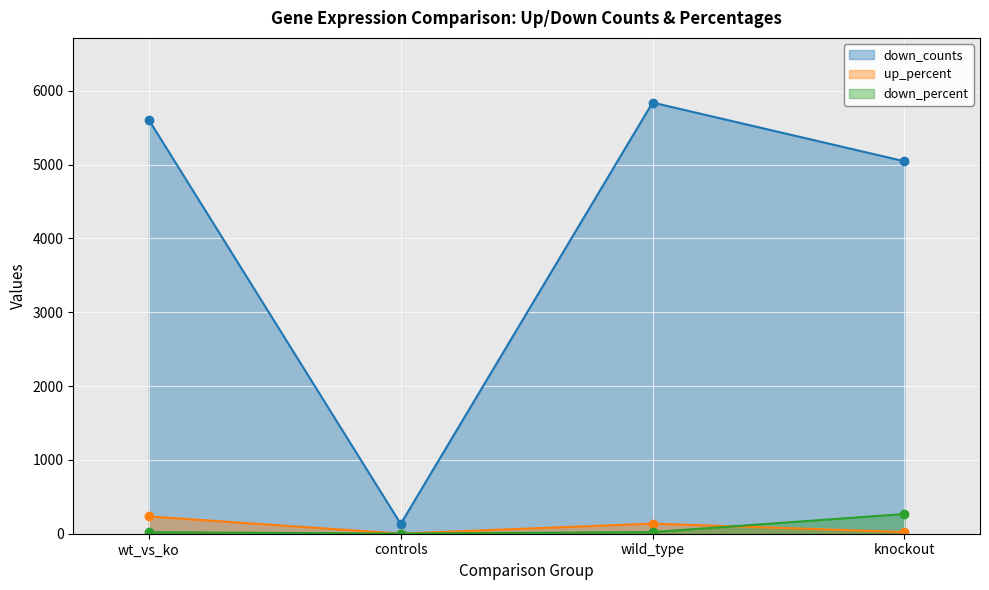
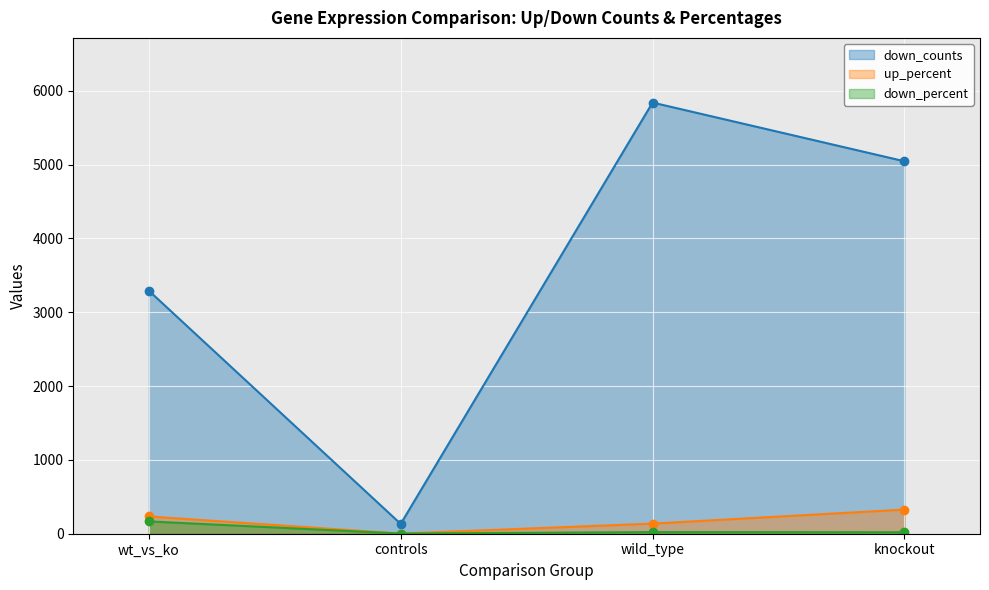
down_counts, wt_vs_ko: 5600 -> 3300
down_percent, wt_vs_ko: 0 -> 200
up_percent, knockout: 0 -> 300
down_percent, knockout: 300 -> 0
